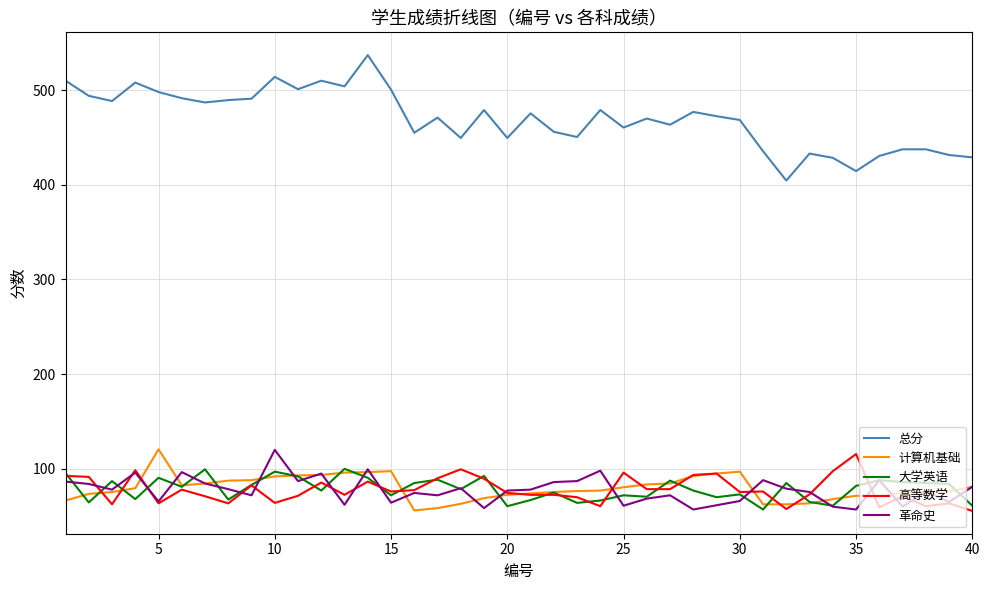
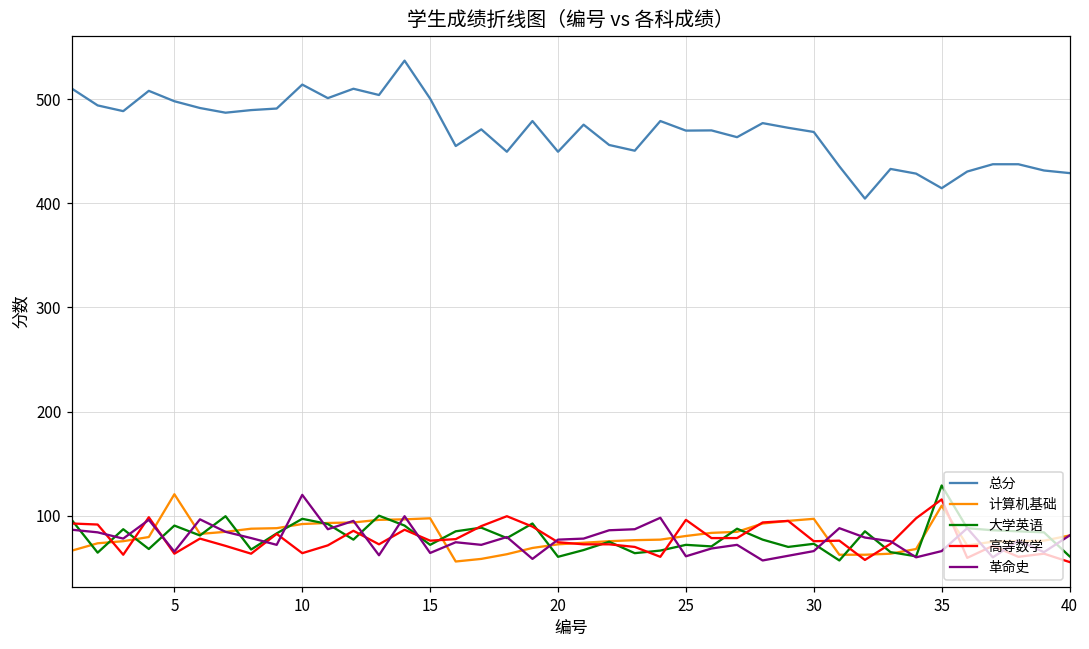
总分, 25: 460 -> 470
计算机基础, 35: 70 -> 110
大学英语, 35: 80 -> 130
革命史, 35: 60 -> 70
